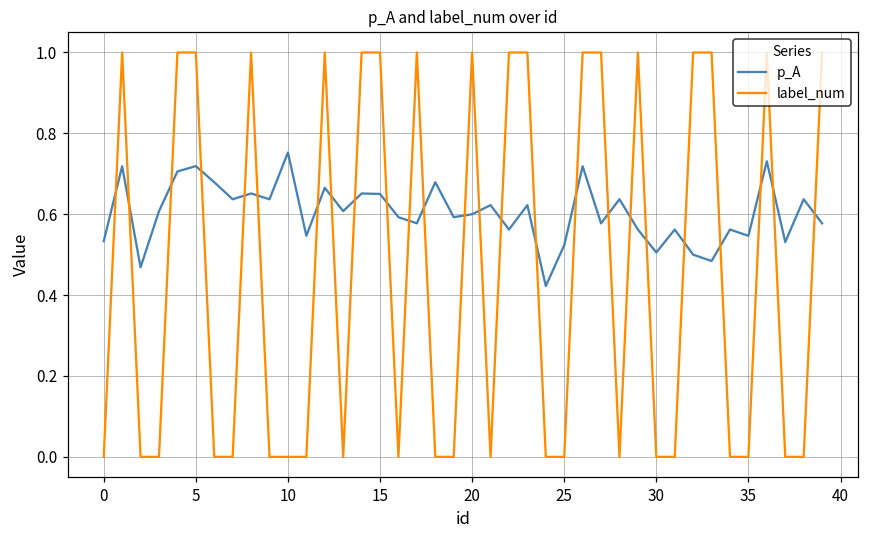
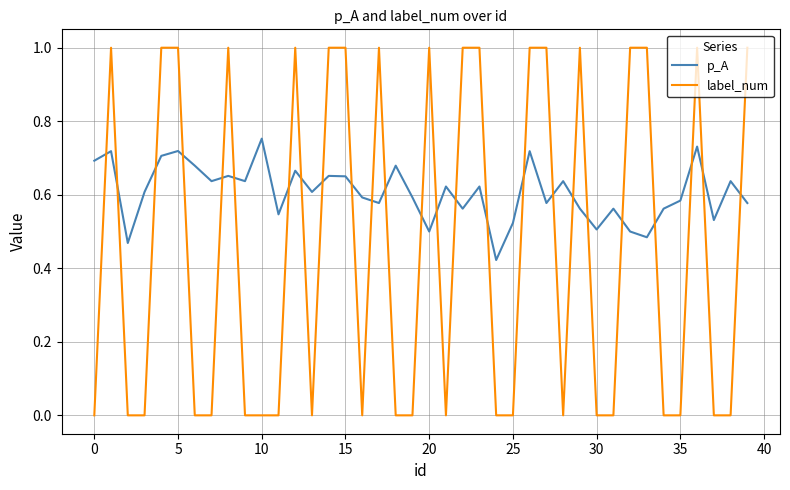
p_A, 0: 0.53 -> 0.69
p_A, 20: 0.6 -> 0.5
p_A, 35: 0.55 -> 0.58
